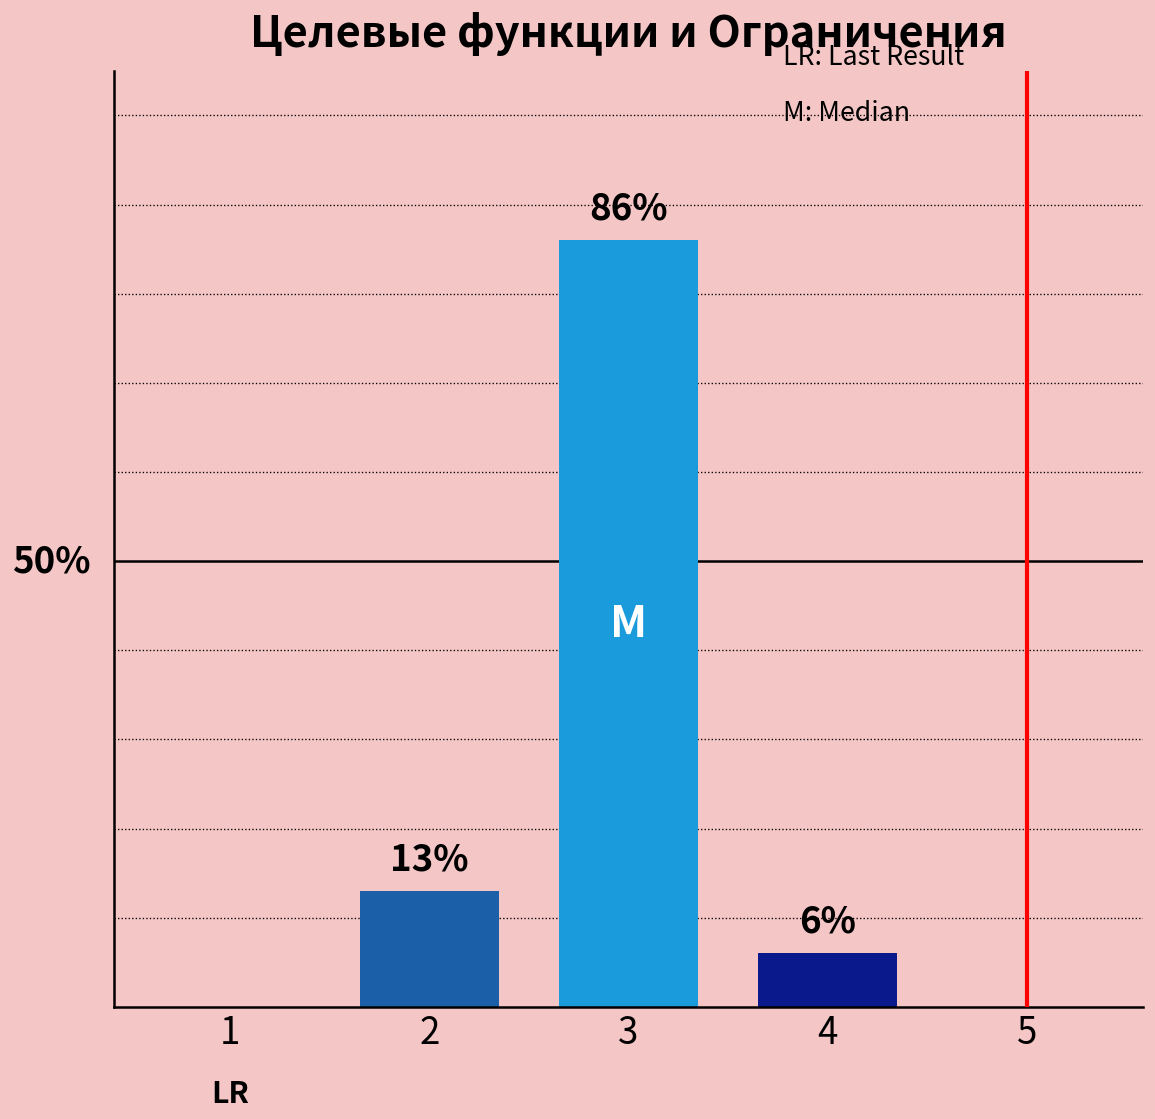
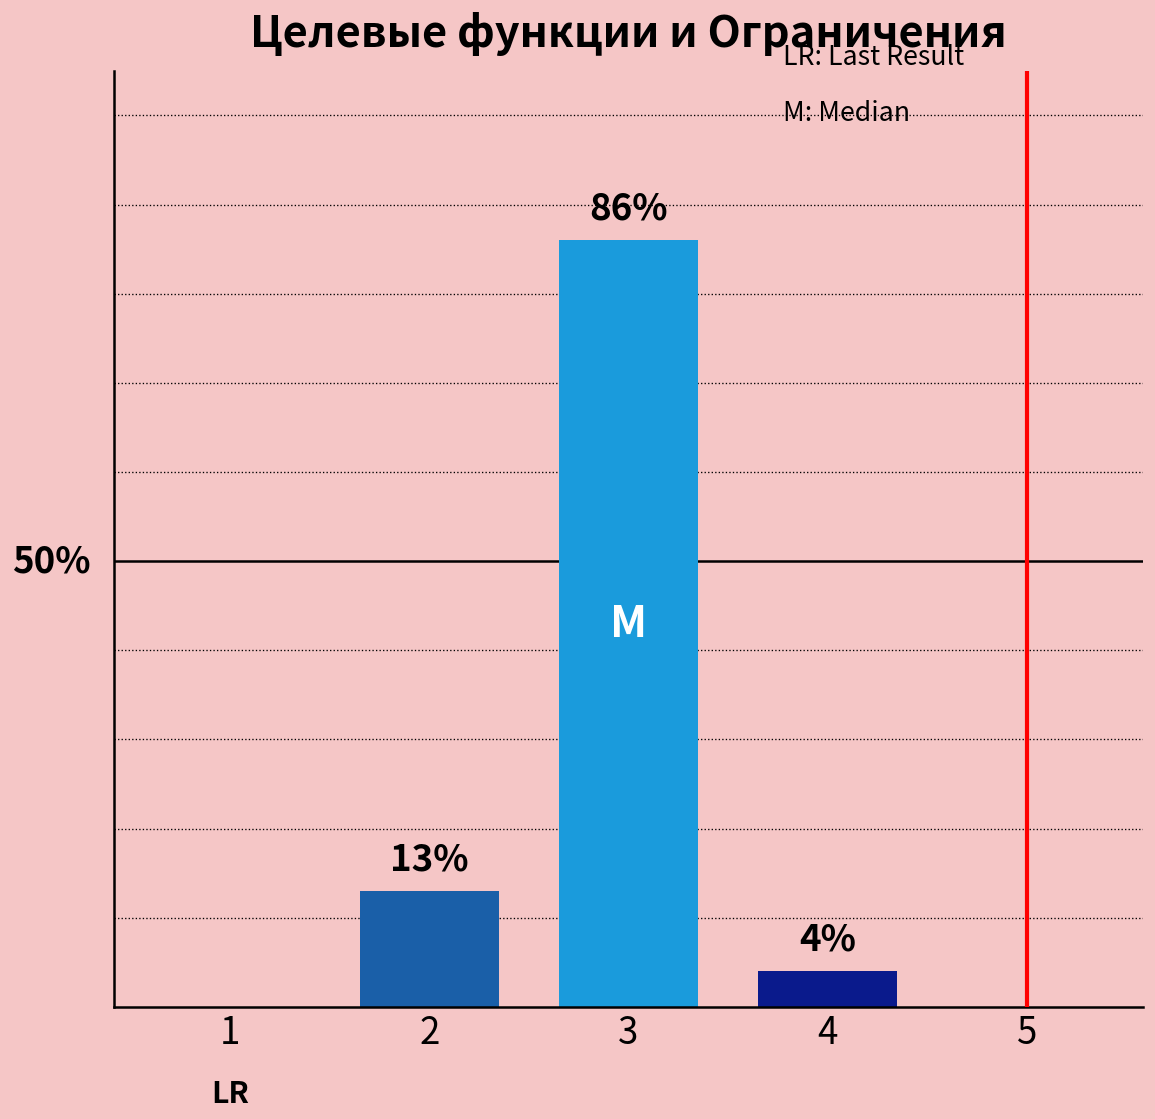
4: 6% -> 4%
